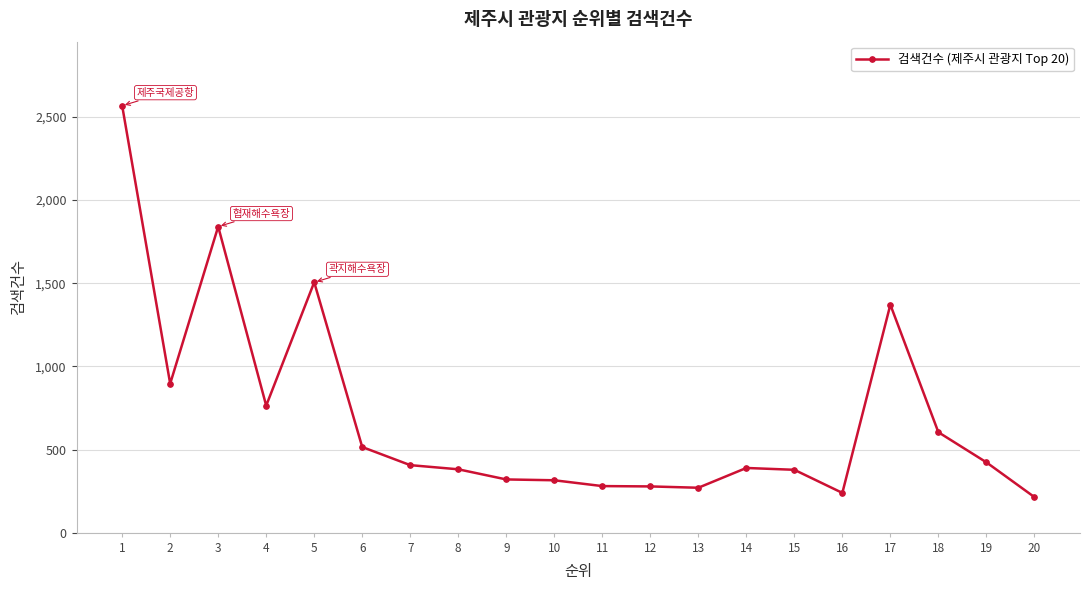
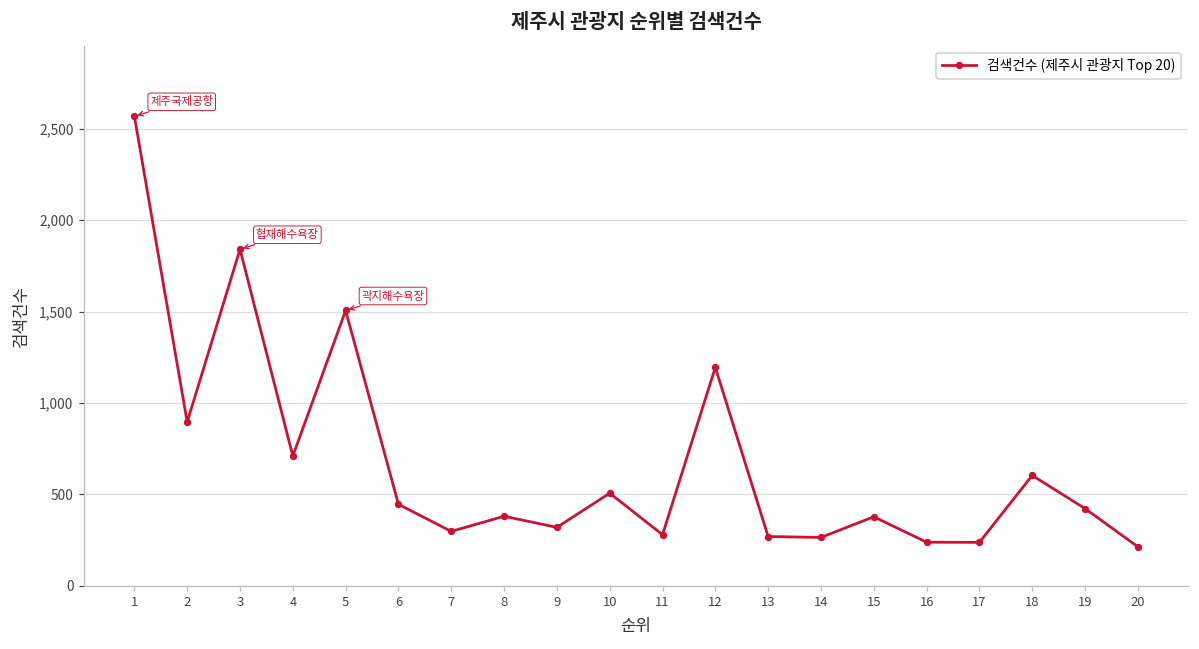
4: 760 -> 710
6: 520 -> 450
7: 410 -> 300
10: 320 -> 510
12: 280 -> 1,200
14: 390 -> 270
17: 1,370 -> 240
